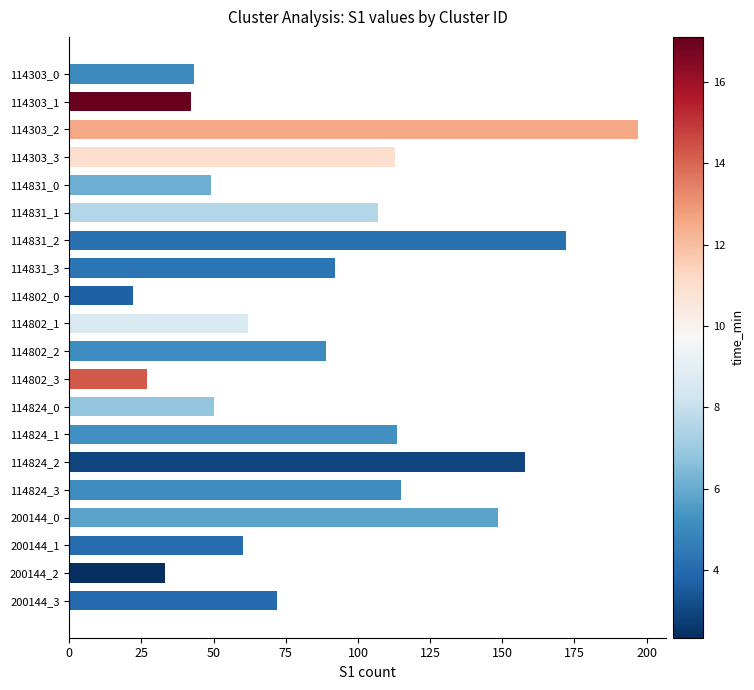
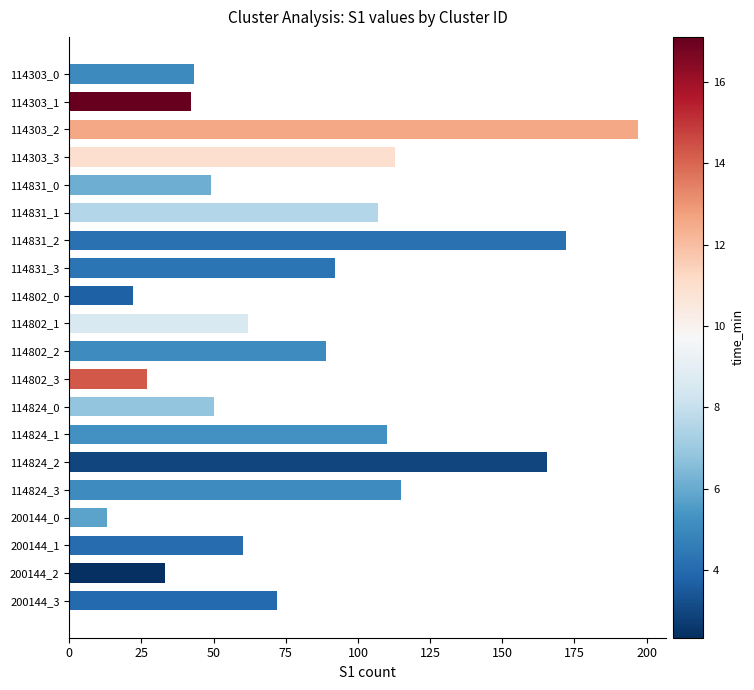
114824_1: 114 -> 110
114824_2: 158 -> 166
200144_0: 148 -> 13
